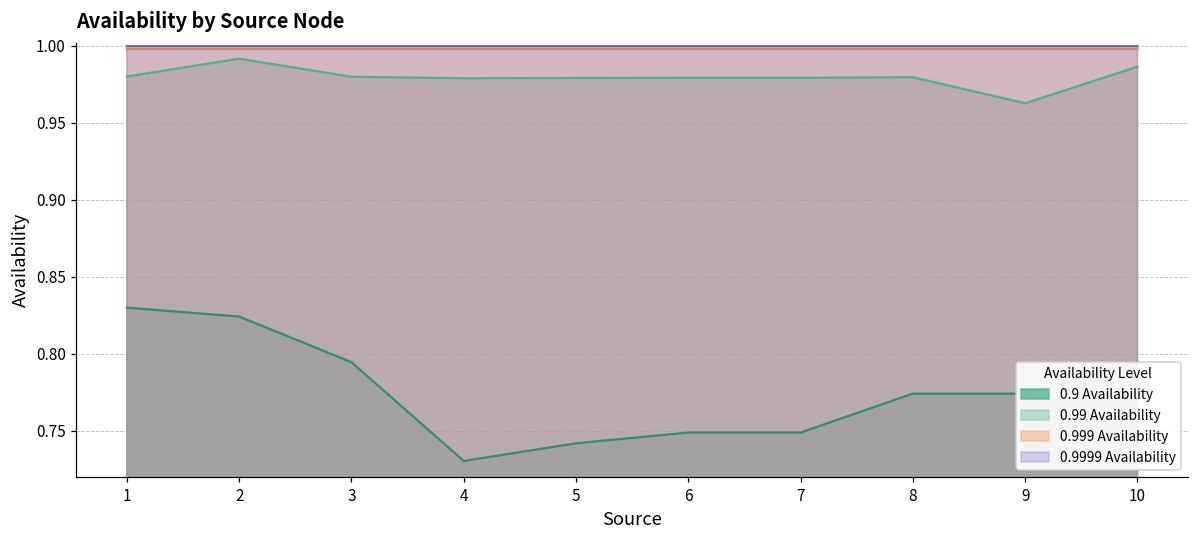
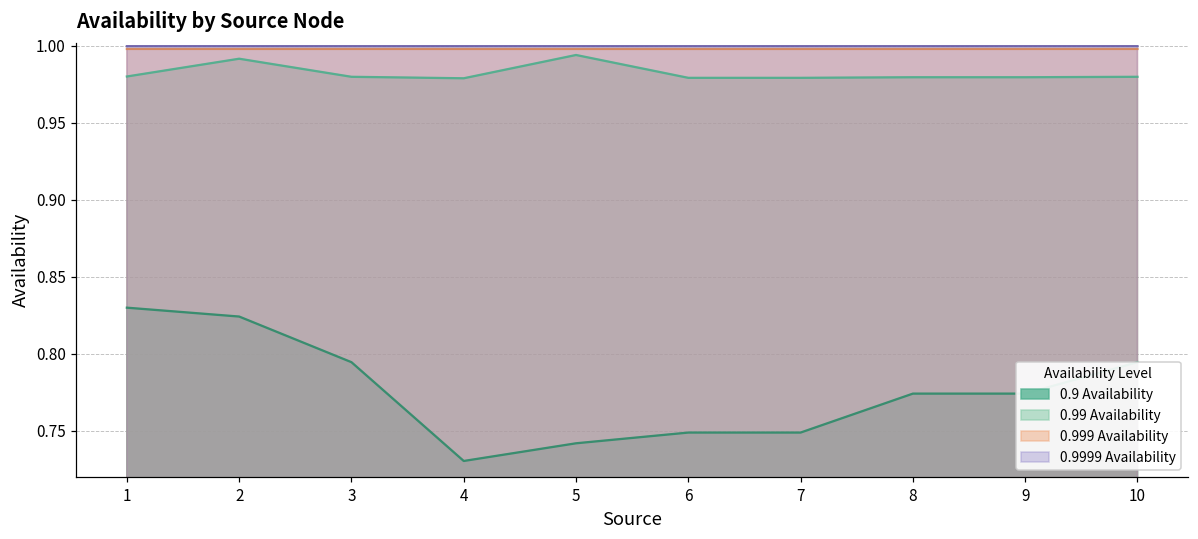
0.99 Availability, 5: 0.979 -> 0.994
0.99 Availability, 9: 0.963 -> 0.980
0.99 Availability, 10: 0.986 -> 0.980
